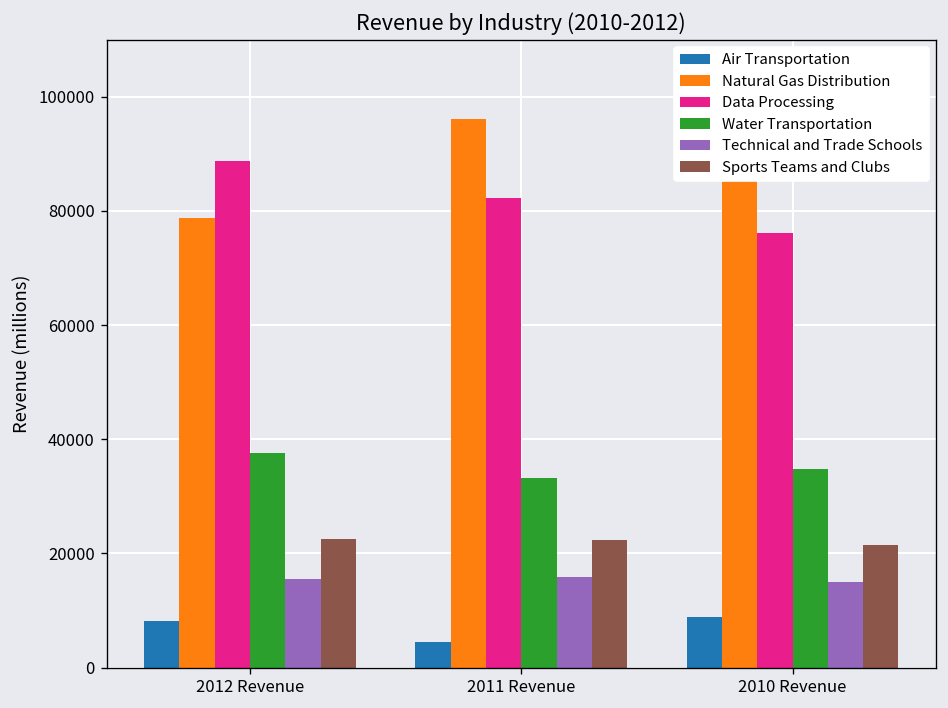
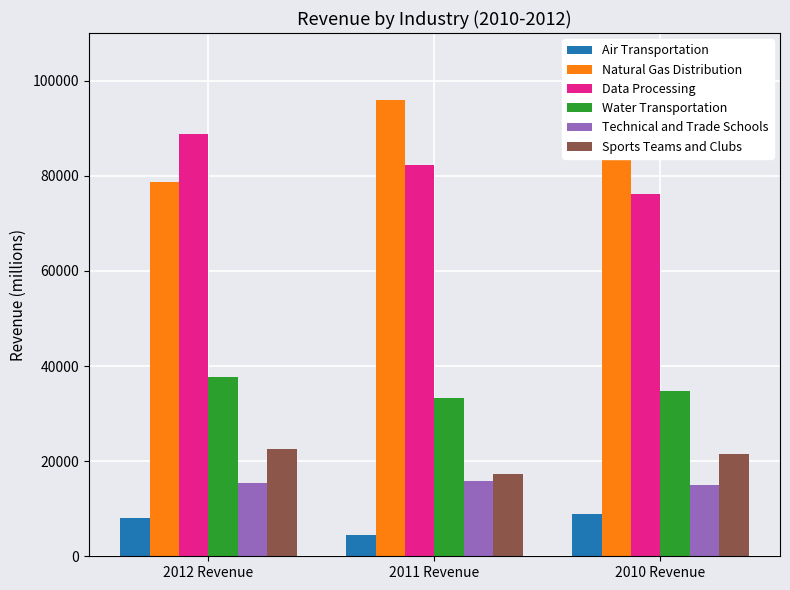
Sports Teams and Clubs, 2011 Revenue: 22000 -> 17000
